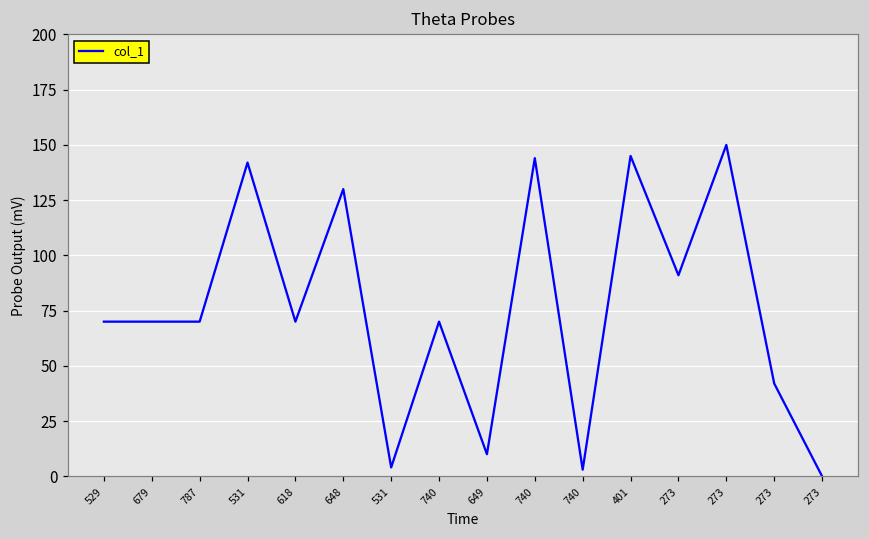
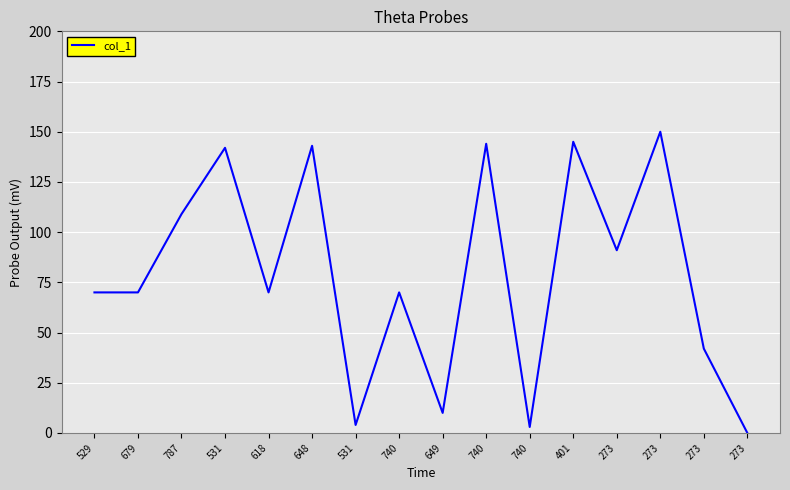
787: 70 -> 109
648: 130 -> 143
